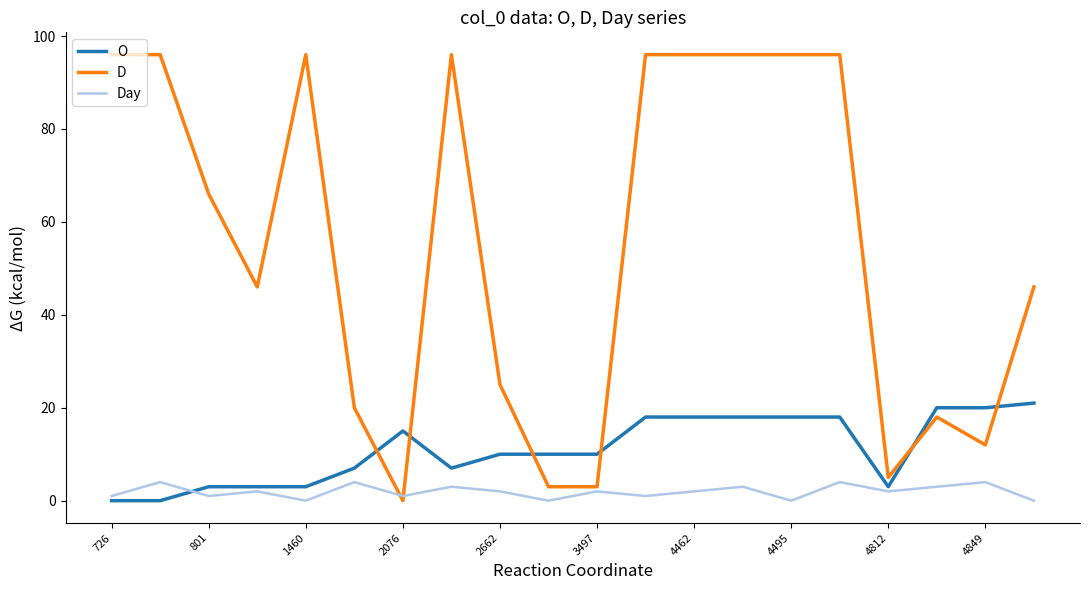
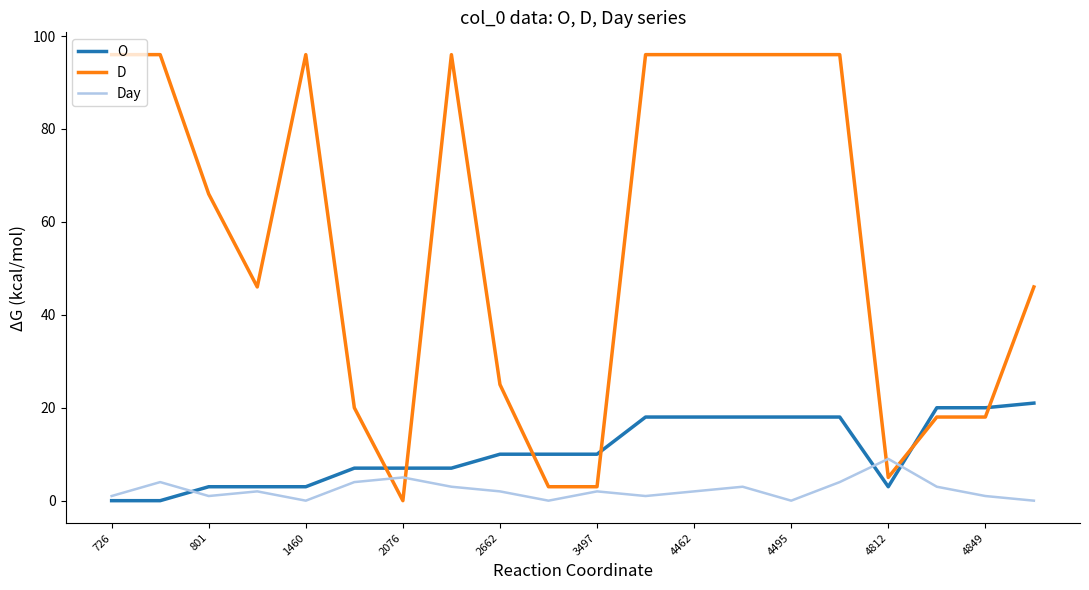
O, 2076: 15 -> 7
Day, 2076: 1 -> 5
Day, 4812: 2 -> 9
D, 4849: 12 -> 18
Day, 4849: 4 -> 1
